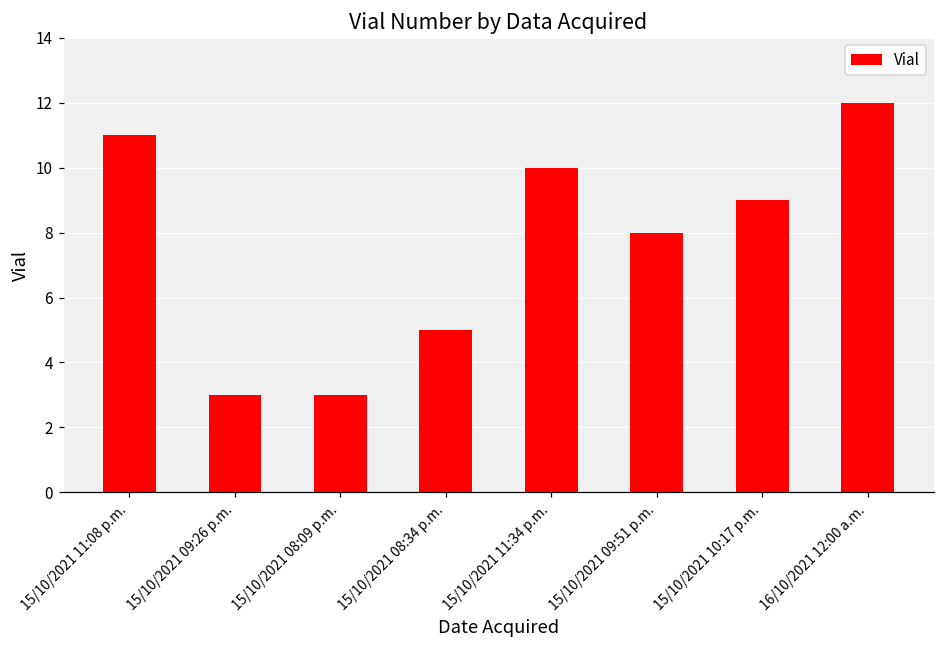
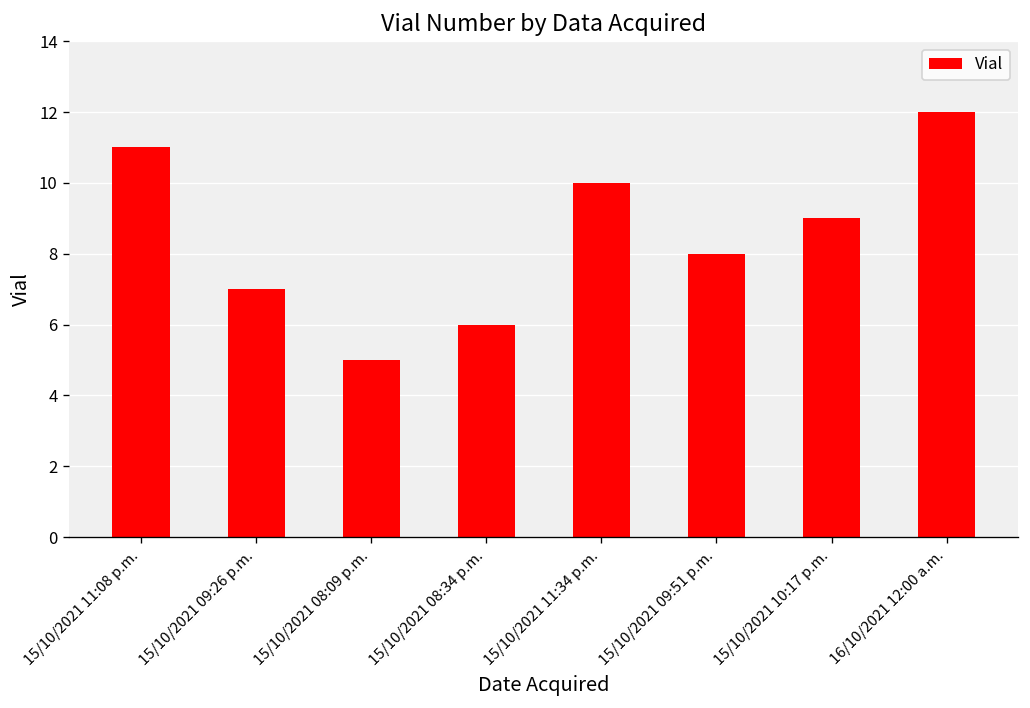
15/10/2021 09:26 p.m.: 3 -> 7
15/10/2021 08:09 p.m.: 3 -> 5
15/10/2021 08:34 p.m.: 5 -> 6
